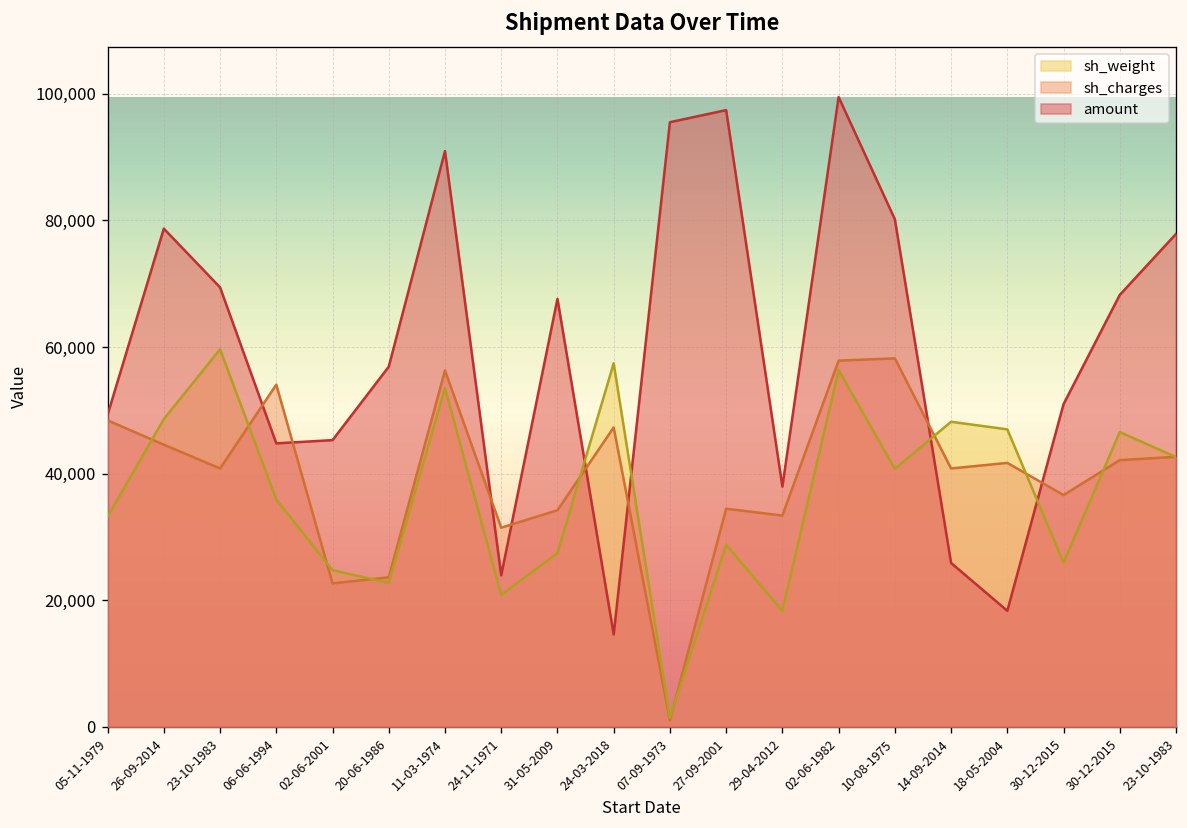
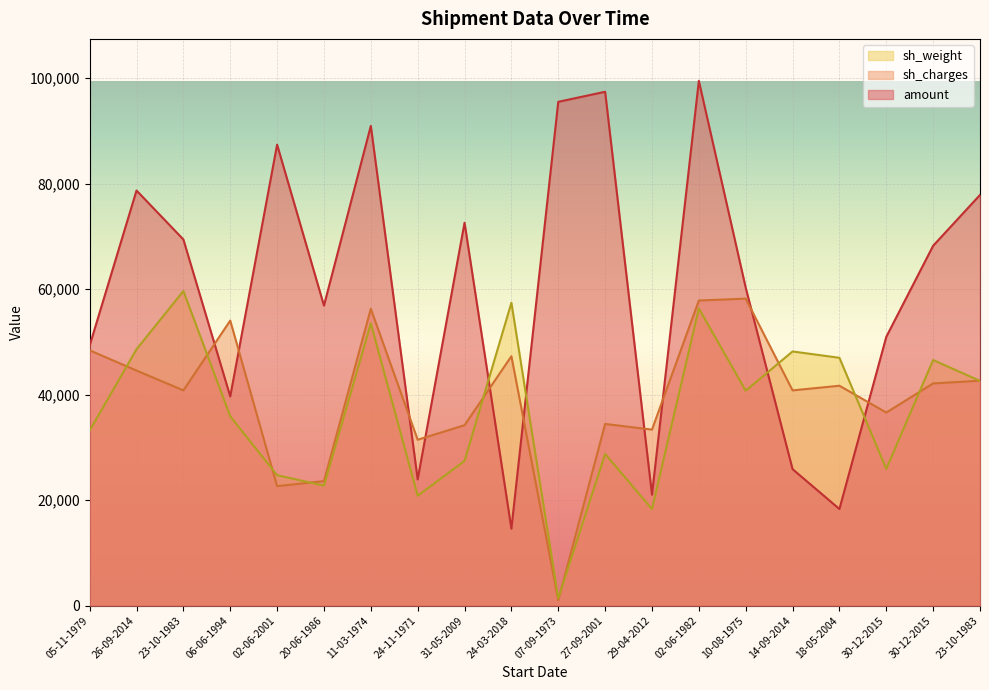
amount, 06-06-1994: 45,000 -> 40,000
amount, 02-06-2001: 45,000 -> 87,000
amount, 31-05-2009: 68,000 -> 73,000
amount, 29-04-2012: 38,000 -> 21,000
amount, 10-08-1975: 80,000 -> 60,000
